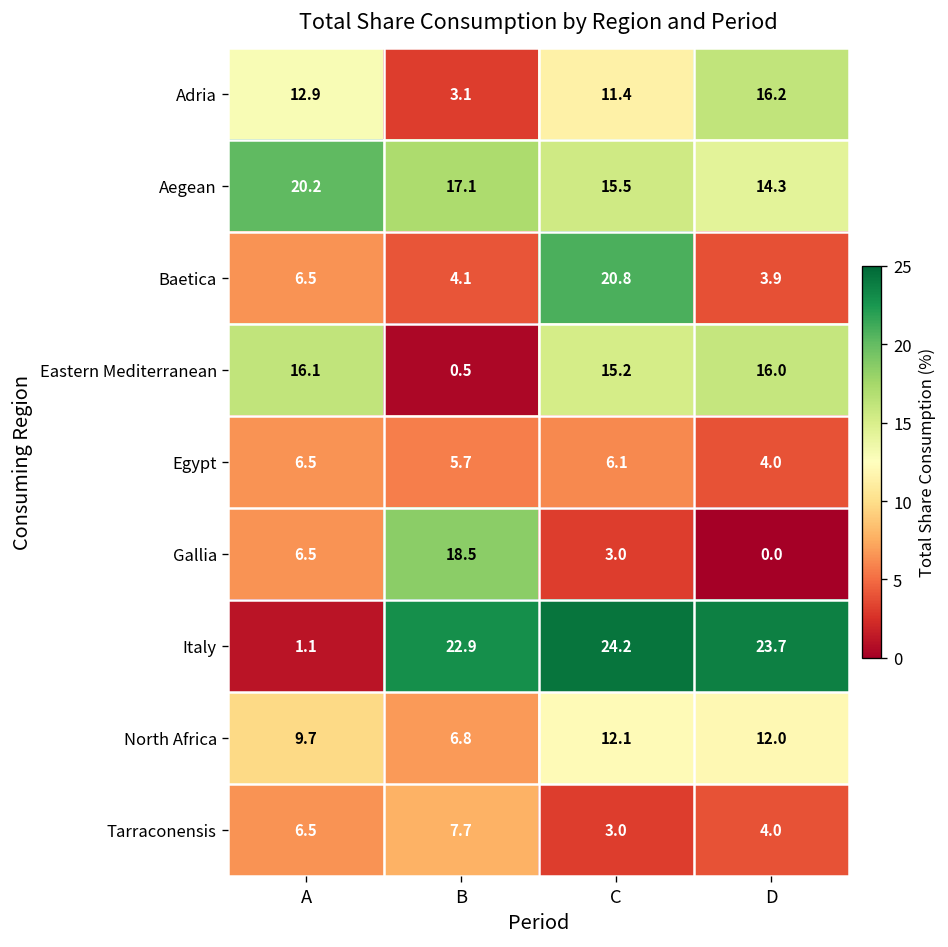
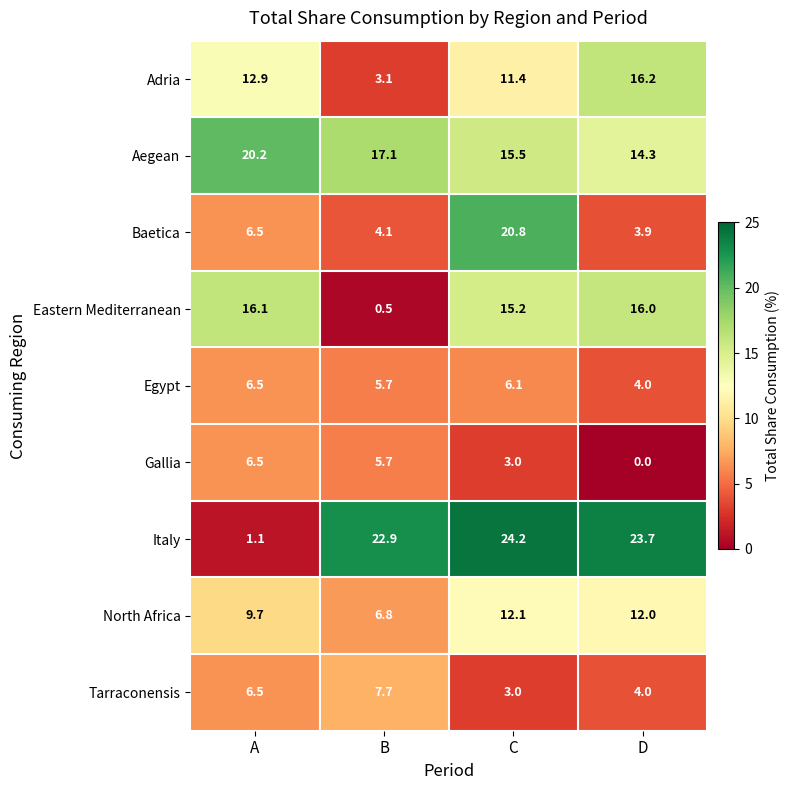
Gallia, B: 18.5 -> 5.7
